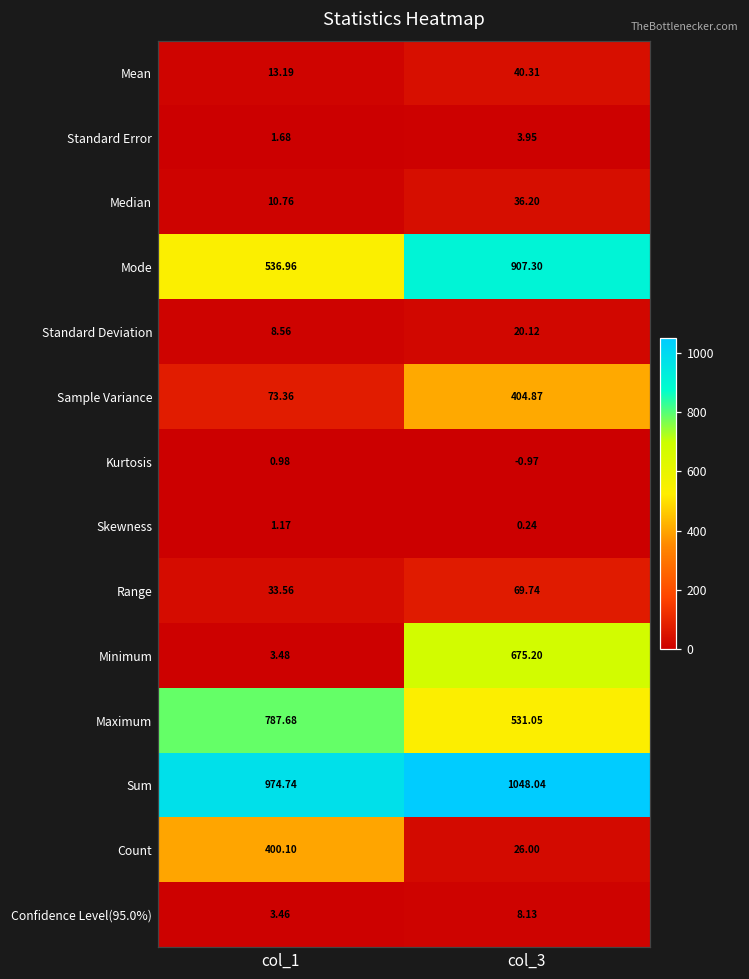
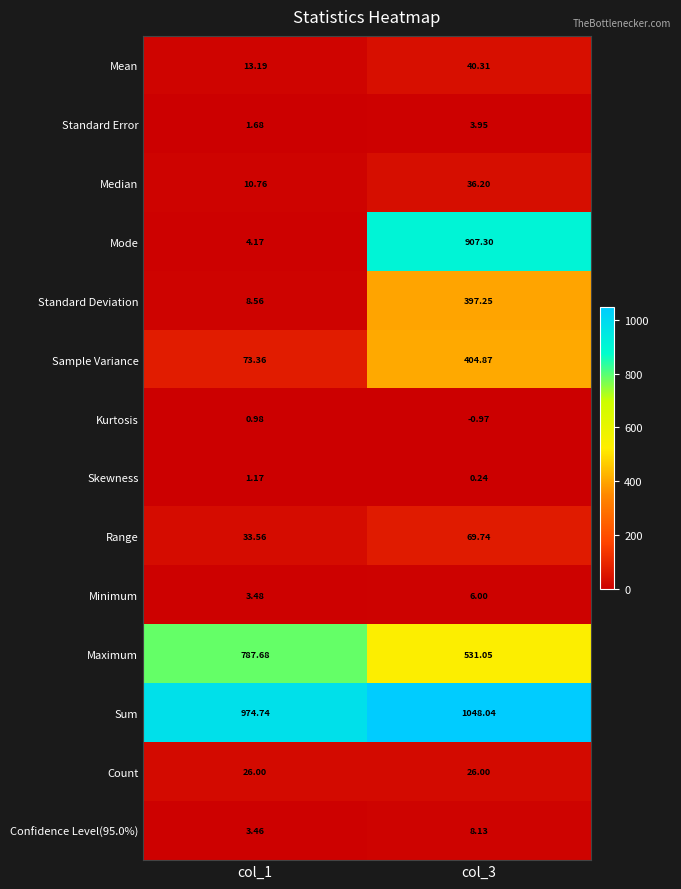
Mode, col_1: 536.96 -> 4.17
Standard Deviation, col_3: 20.12 -> 397.25
Minimum, col_3: 675.20 -> 6.00
Count, col_1: 400.10 -> 26.00
